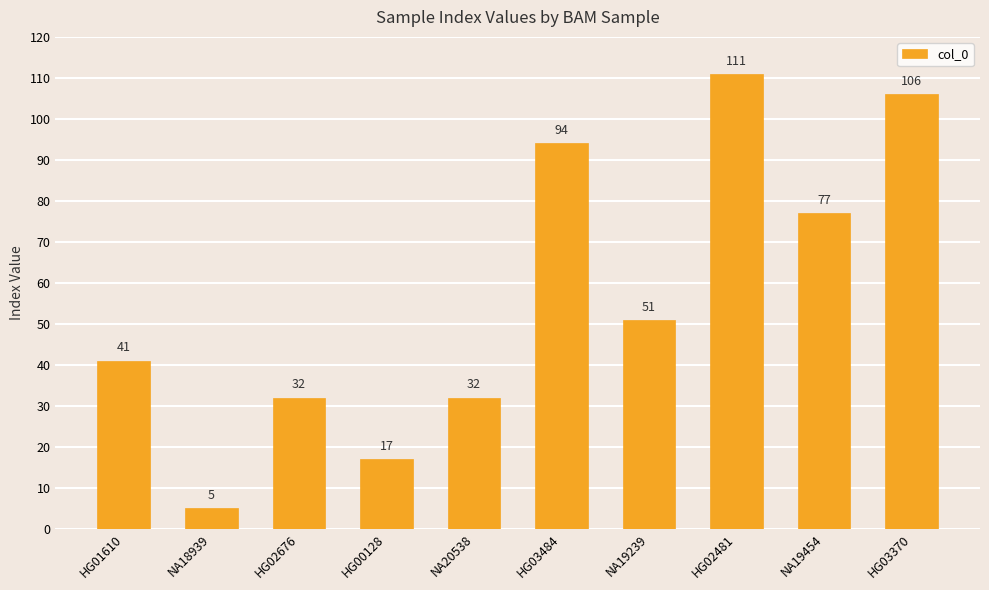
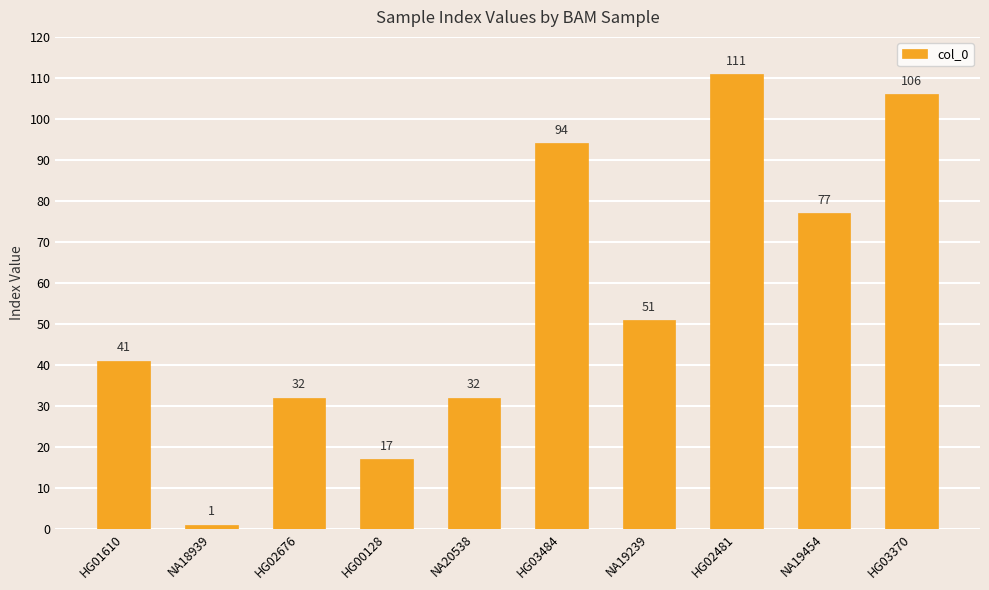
NA18939: 5 -> 1
